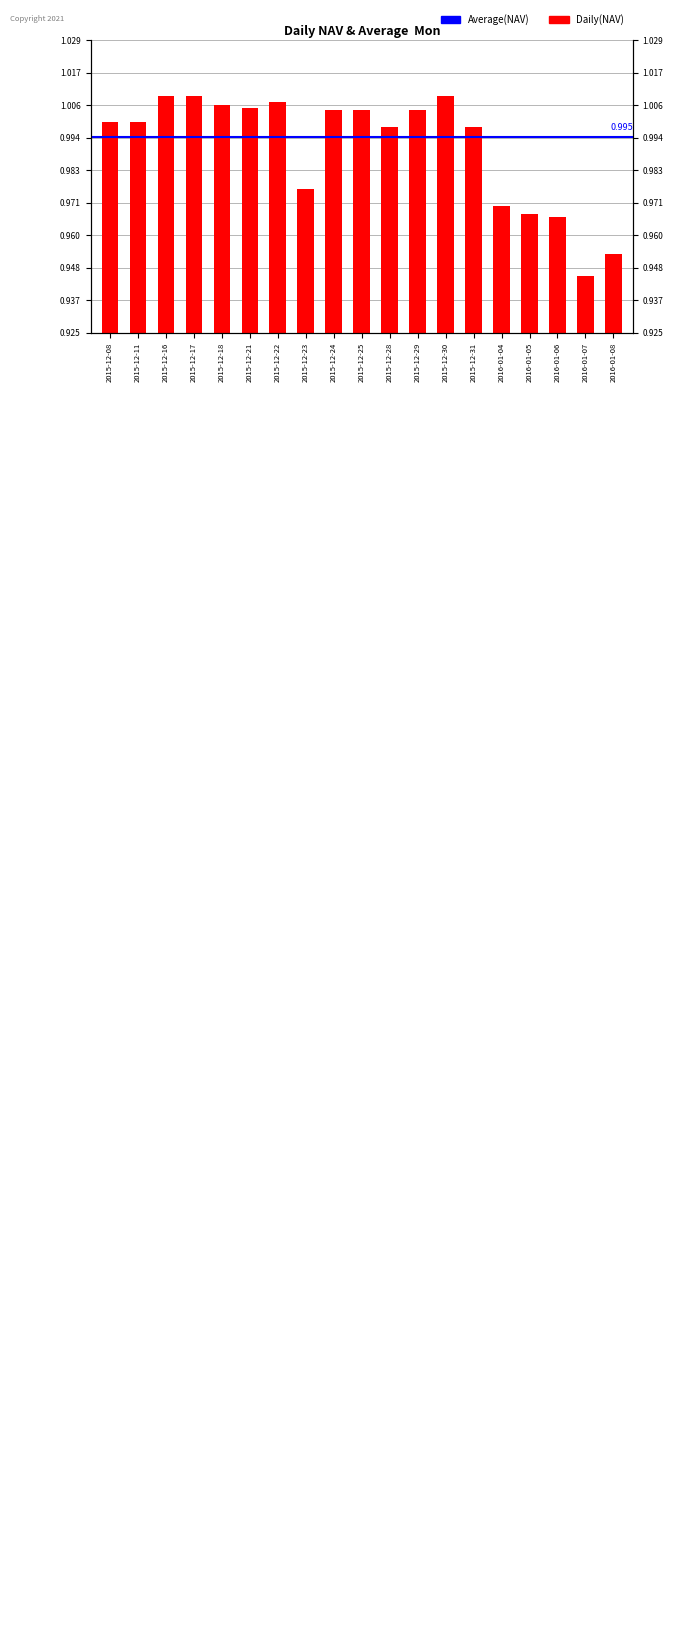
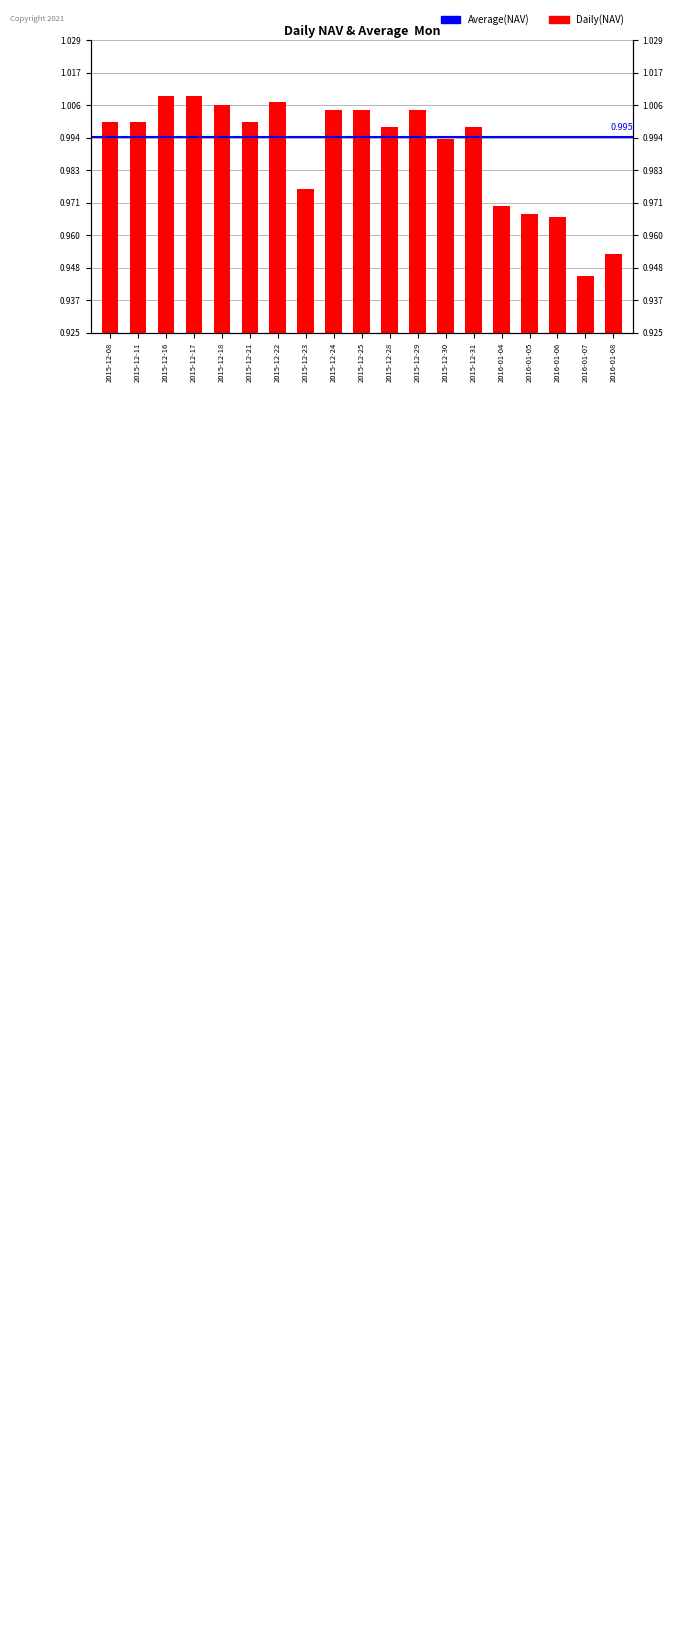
2015-12-21: 1.005 -> 1.000
2015-12-30: 1.009 -> 0.994
